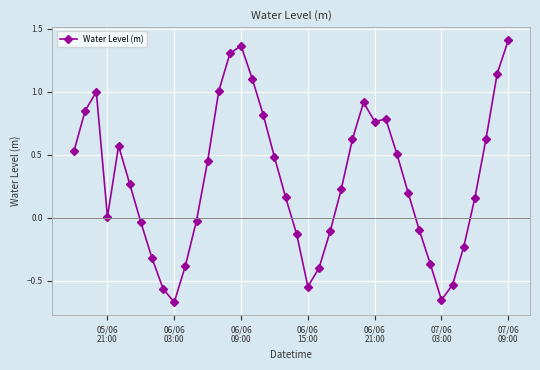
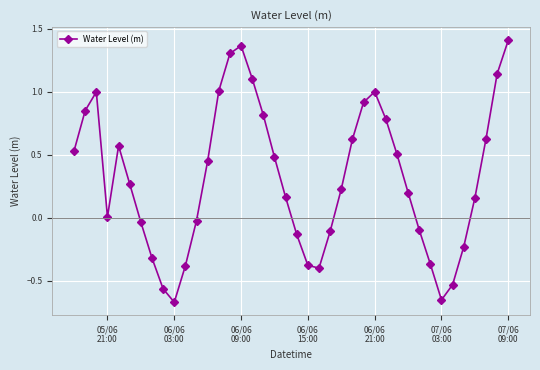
06/06 15:00: -0.55 -> -0.38
06/06 21:00: 0.76 -> 1.00
